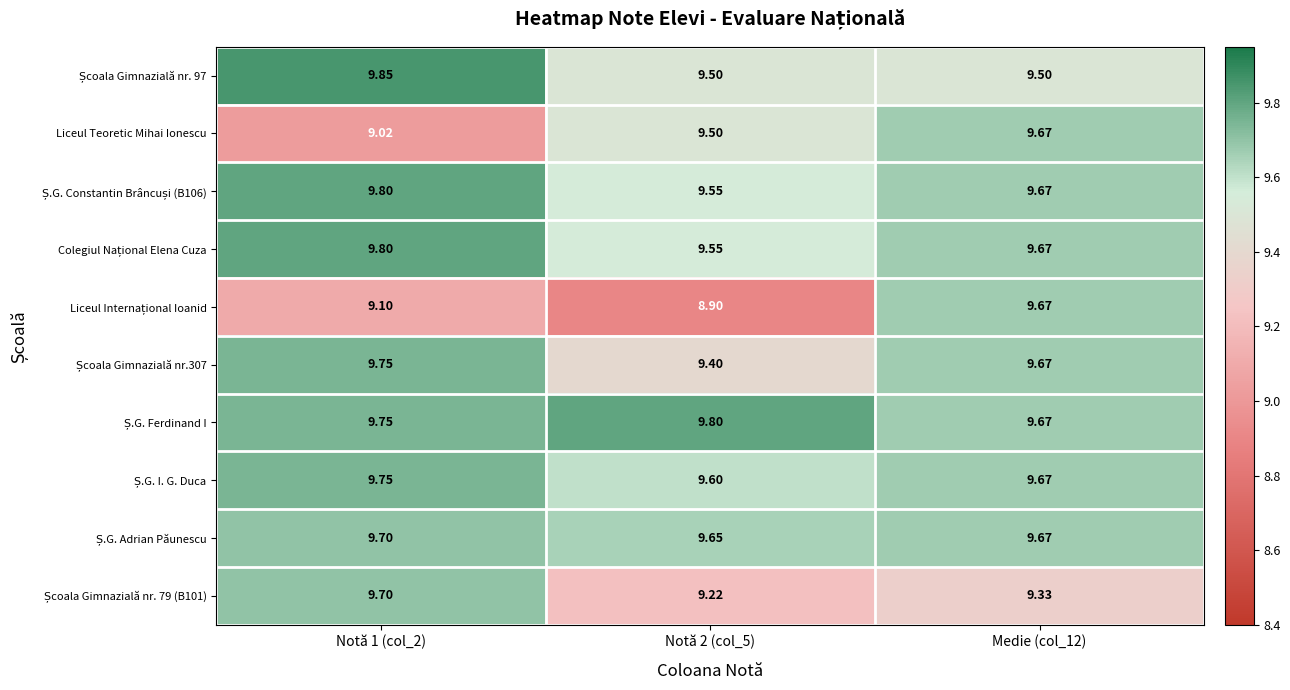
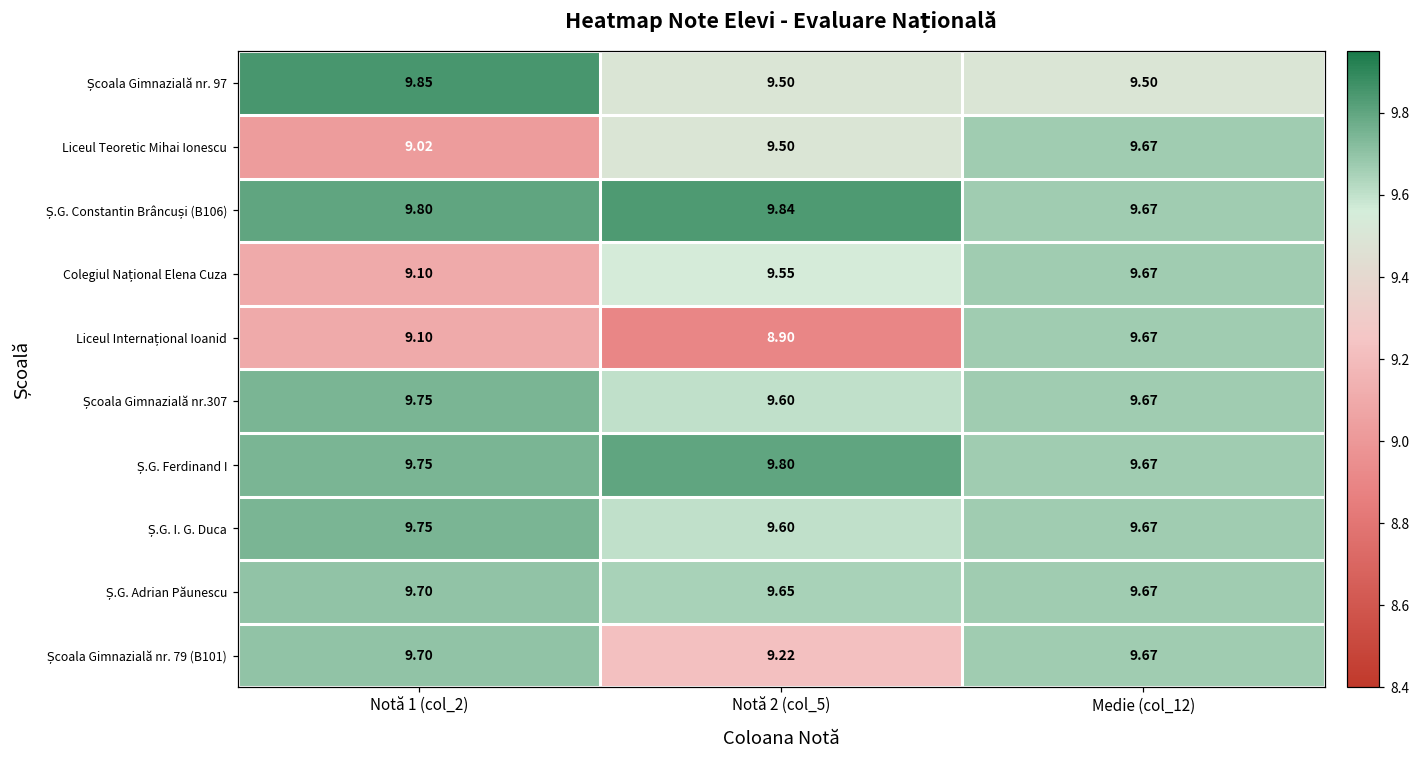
Ș.G. Constantin Brâncuși (B106), Notă 2 (col_5): 9.55 -> 9.84
Colegiul Național Elena Cuza, Notă 1 (col_2): 9.80 -> 9.10
Școala Gimnazială nr.307, Notă 2 (col_5): 9.40 -> 9.60
Școala Gimnazială nr. 79 (B101), Medie (col_12): 9.33 -> 9.67
